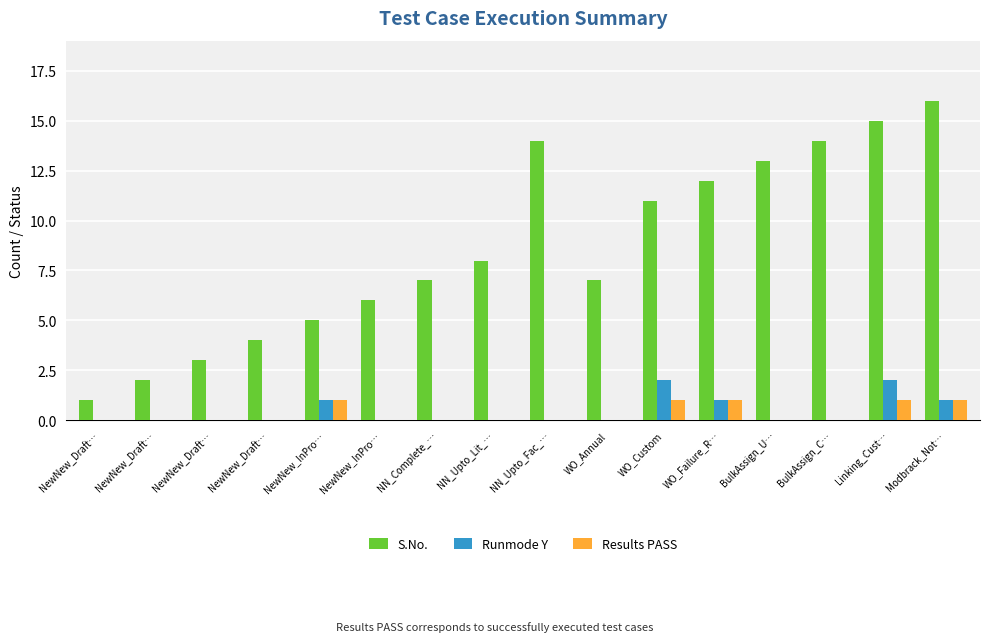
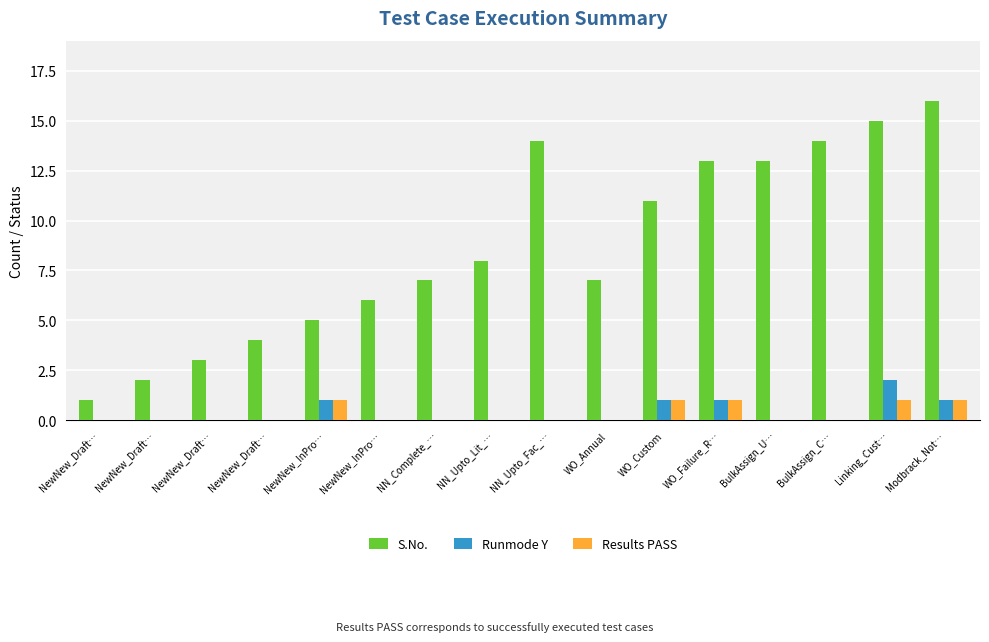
Runmode Y, WO_Custom: 2 -> 1
S.No., WO_Failure_R…: 12 -> 13
